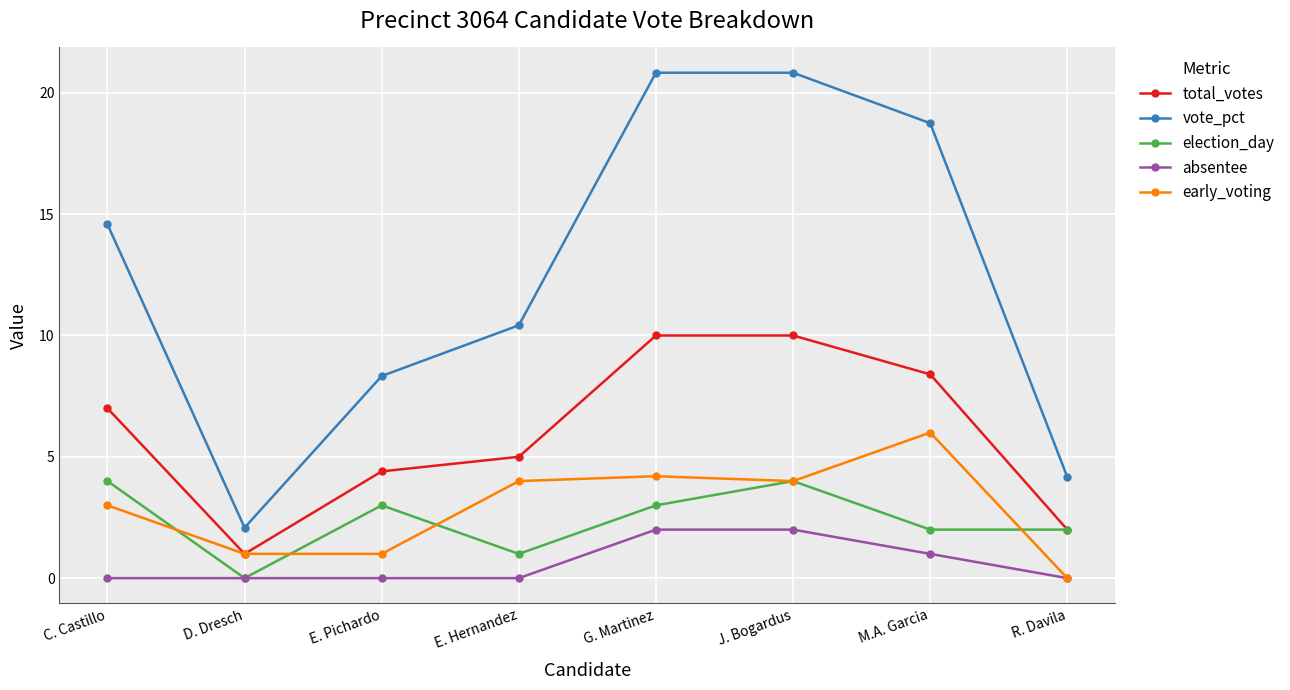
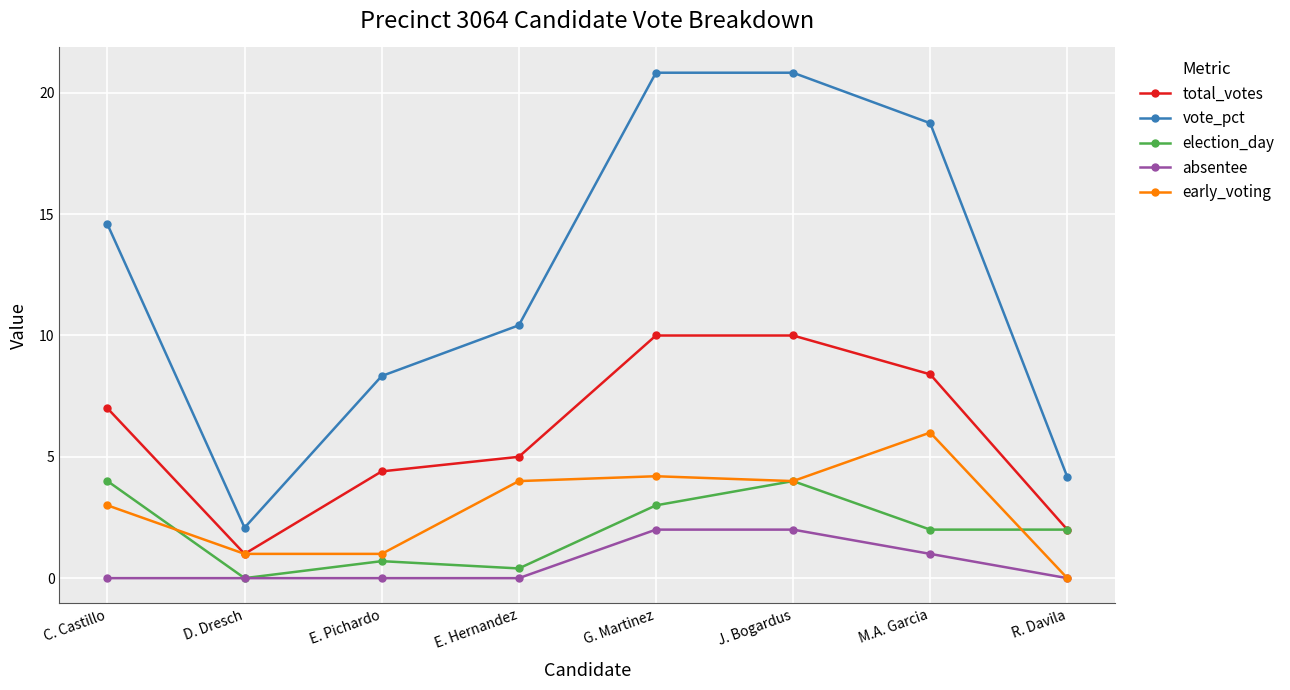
election_day, E. Pichardo: 3.0 -> 0.7
election_day, E. Hernandez: 1.0 -> 0.4
